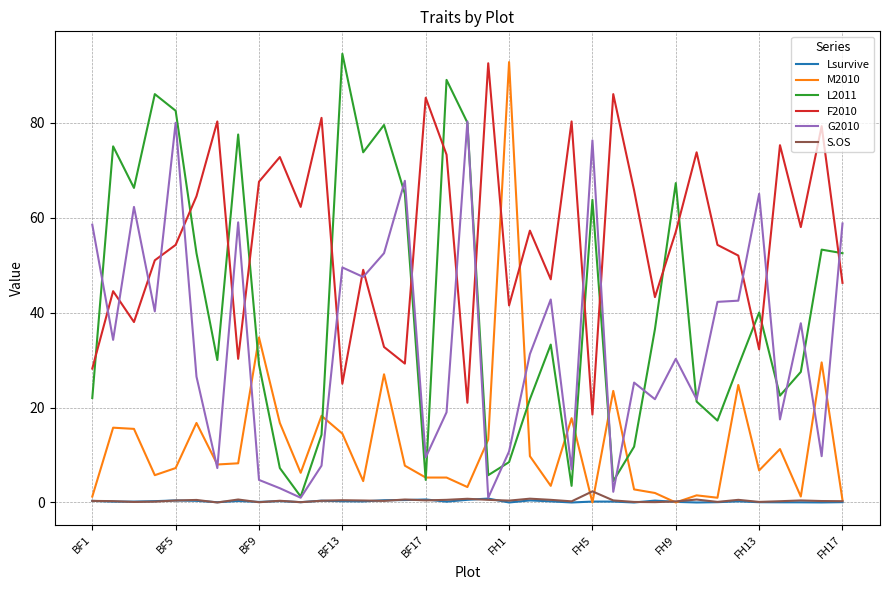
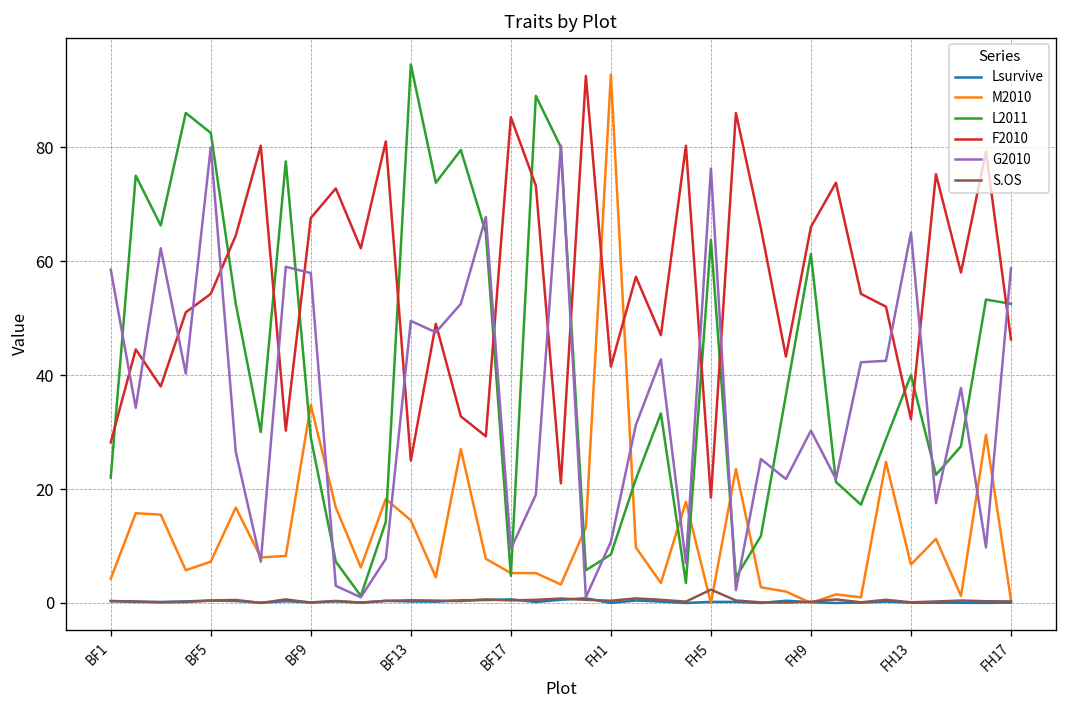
M2010, BF1: 1 -> 4
G2010, BF9: 5 -> 58
L2011, FH9: 67 -> 61
F2010, FH9: 57 -> 66
